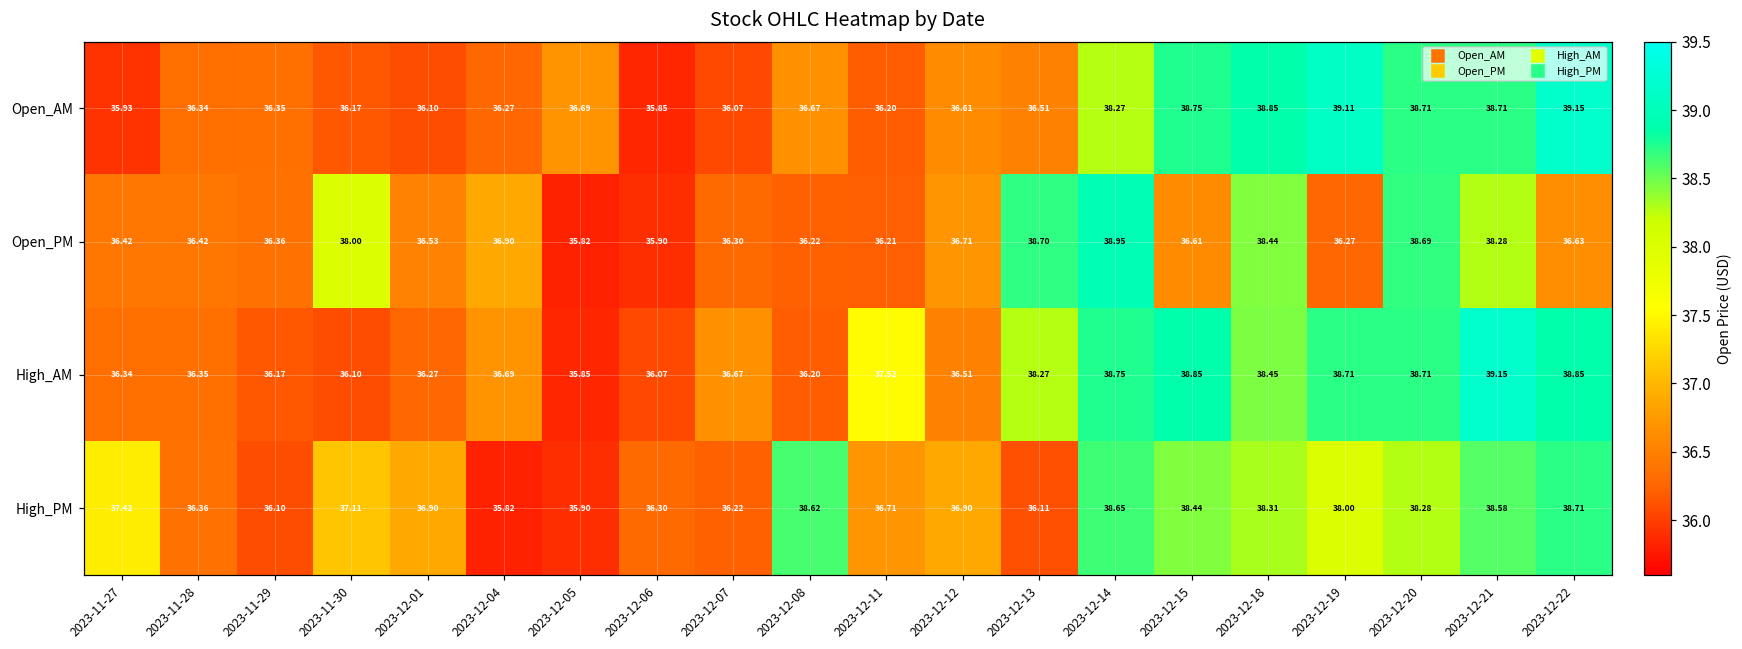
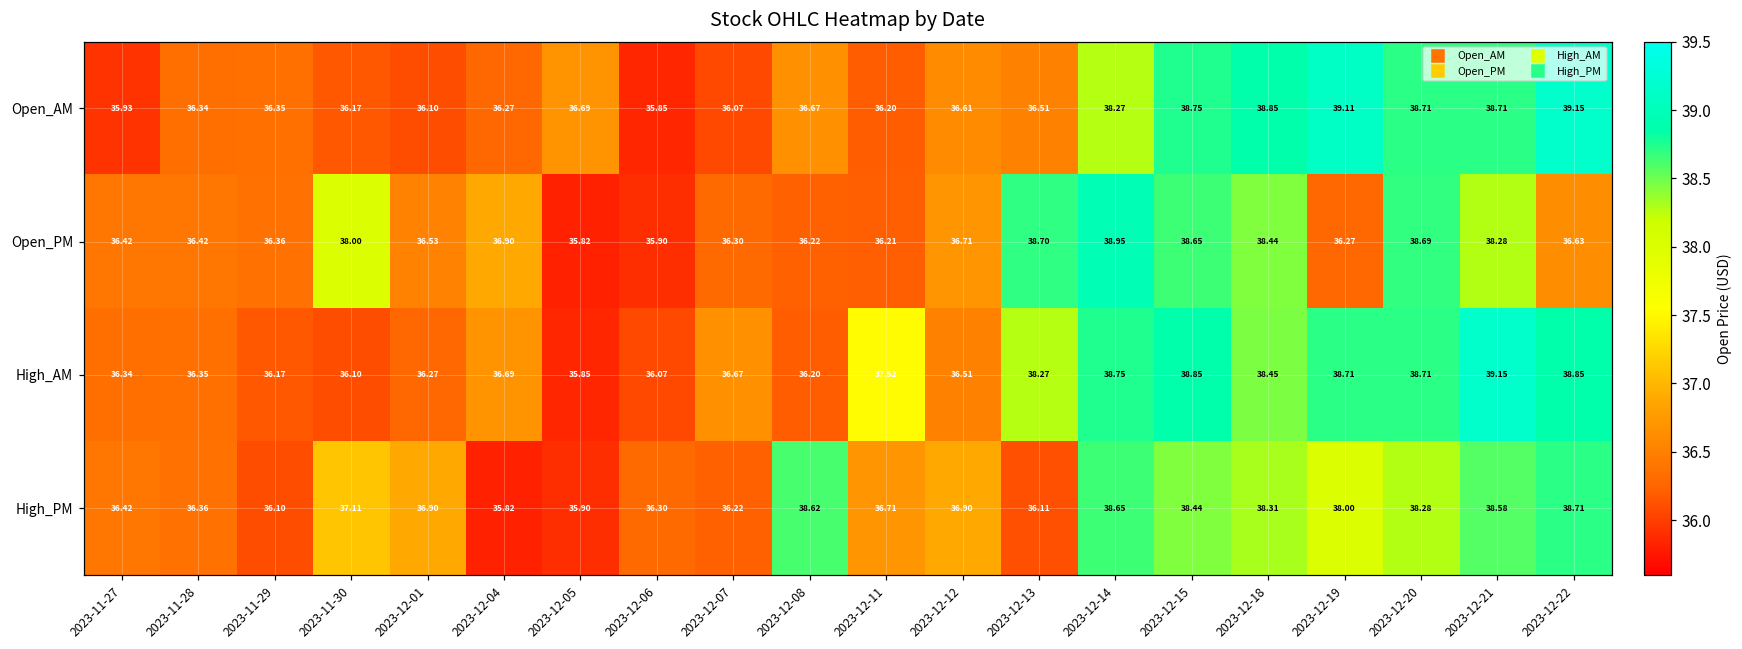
Open_PM, 2023-12-15: 36.61 -> 38.65
High_PM, 2023-11-27: 37.42 -> 36.42
